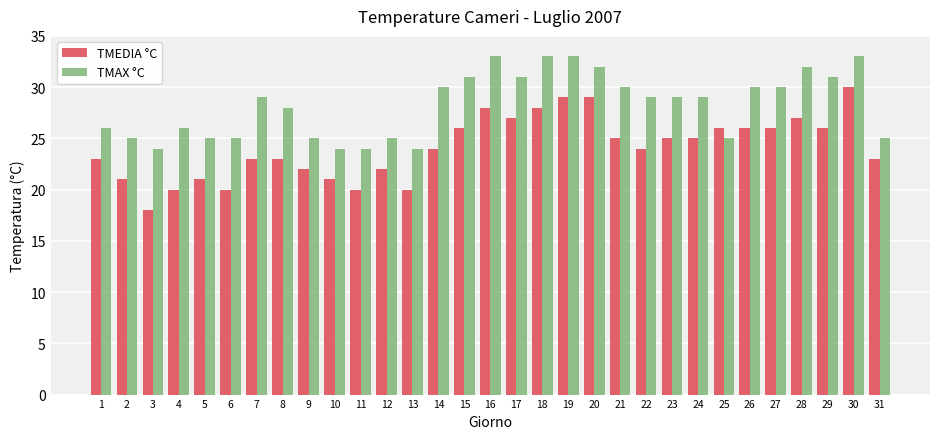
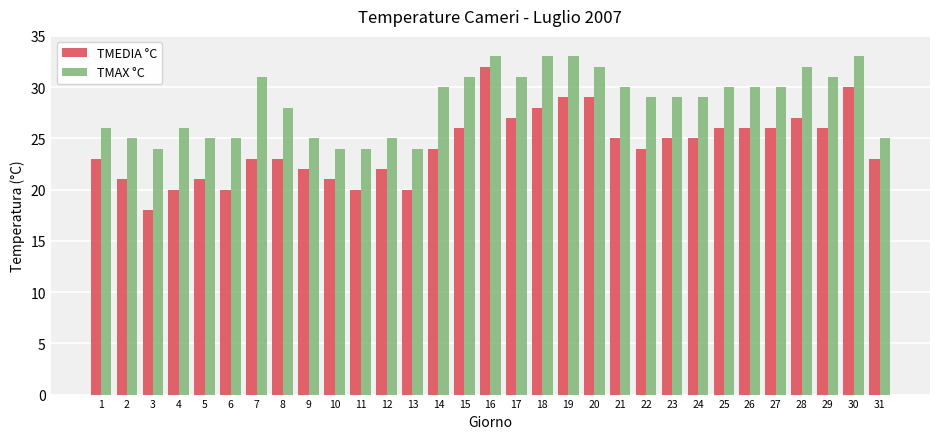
TMAX °C, 7: 29 -> 31
TMEDIA °C, 16: 28 -> 32
TMAX °C, 25: 25 -> 30
